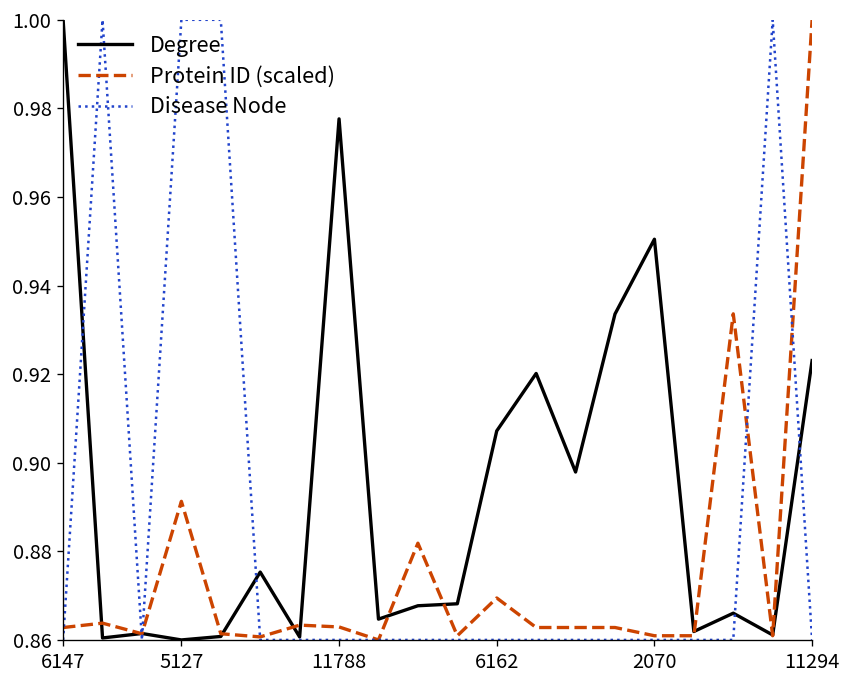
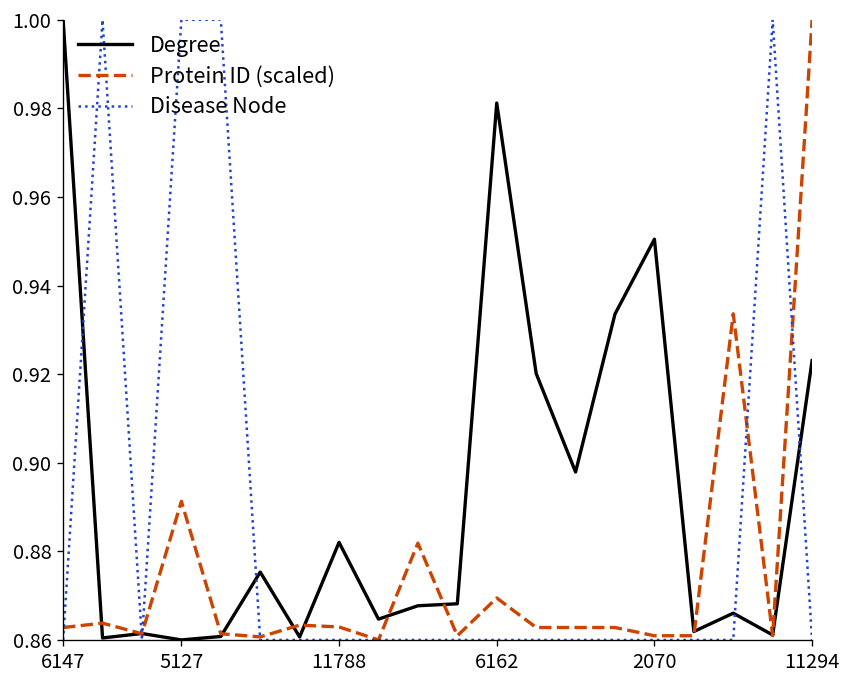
Degree, 11788: 0.978 -> 0.882
Degree, 6162: 0.907 -> 0.981
